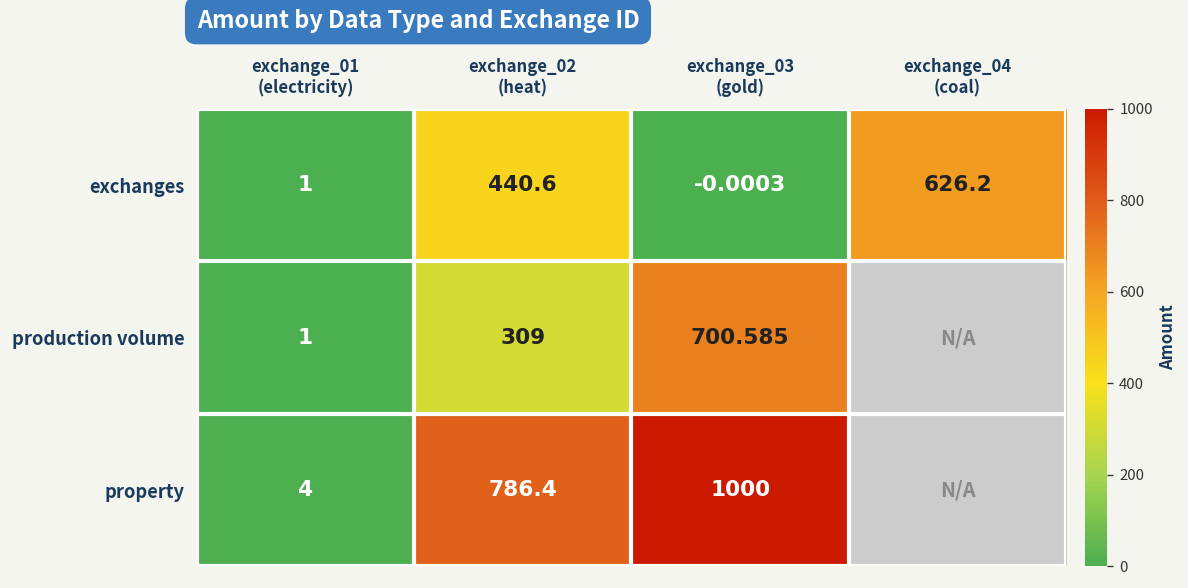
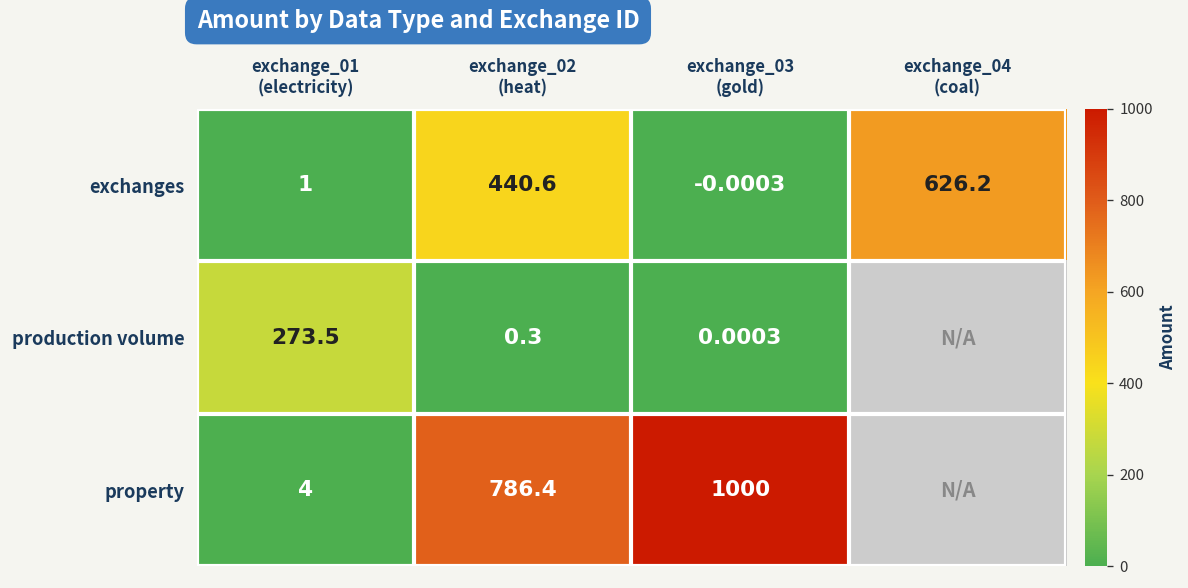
production volume, exchange_01 (electricity): 1 -> 273.5
production volume, exchange_02 (heat): 309 -> 0.3
production volume, exchange_03 (gold): 700.585 -> 0.0003
